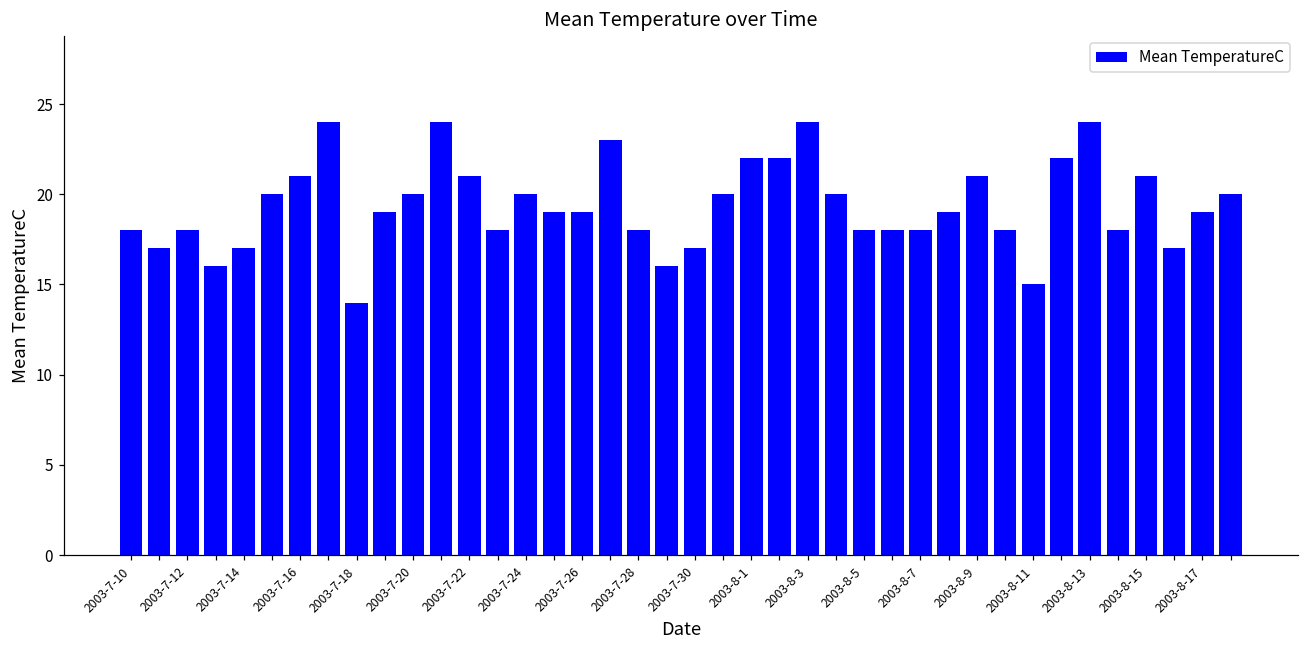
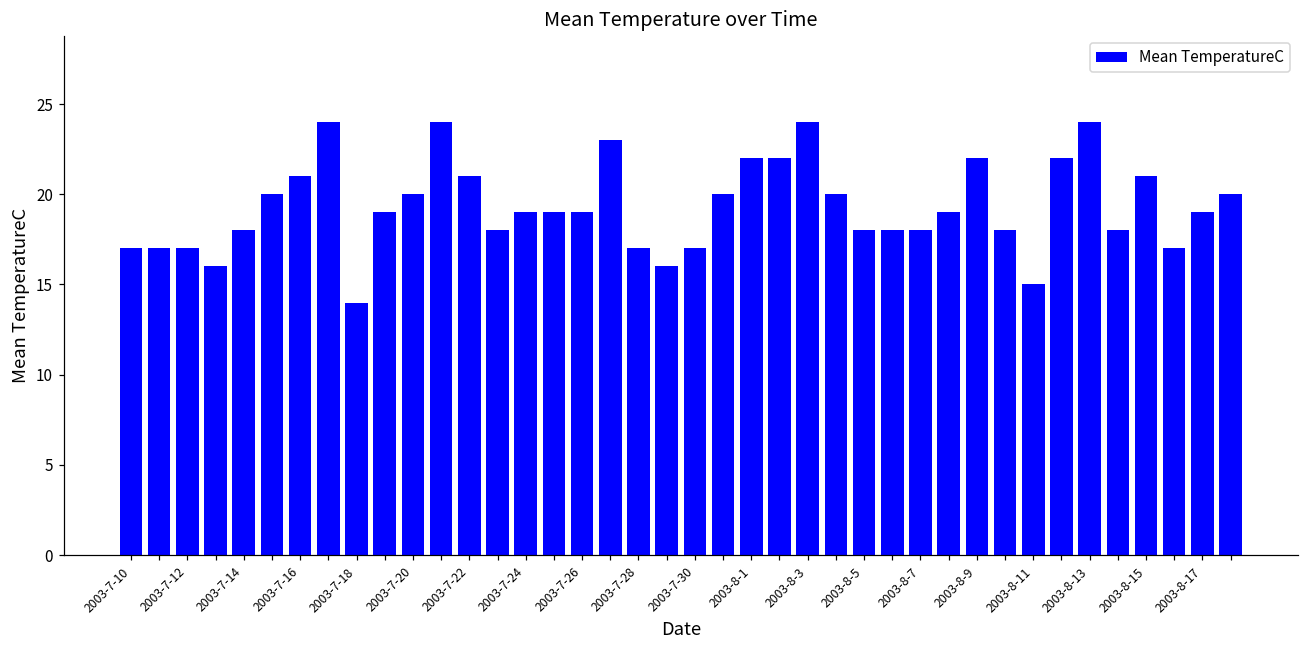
2003-7-10: 18 -> 17
2003-7-12: 18 -> 17
2003-7-14: 17 -> 18
2003-7-24: 20 -> 19
2003-7-28: 18 -> 17
2003-8-9: 21 -> 22
